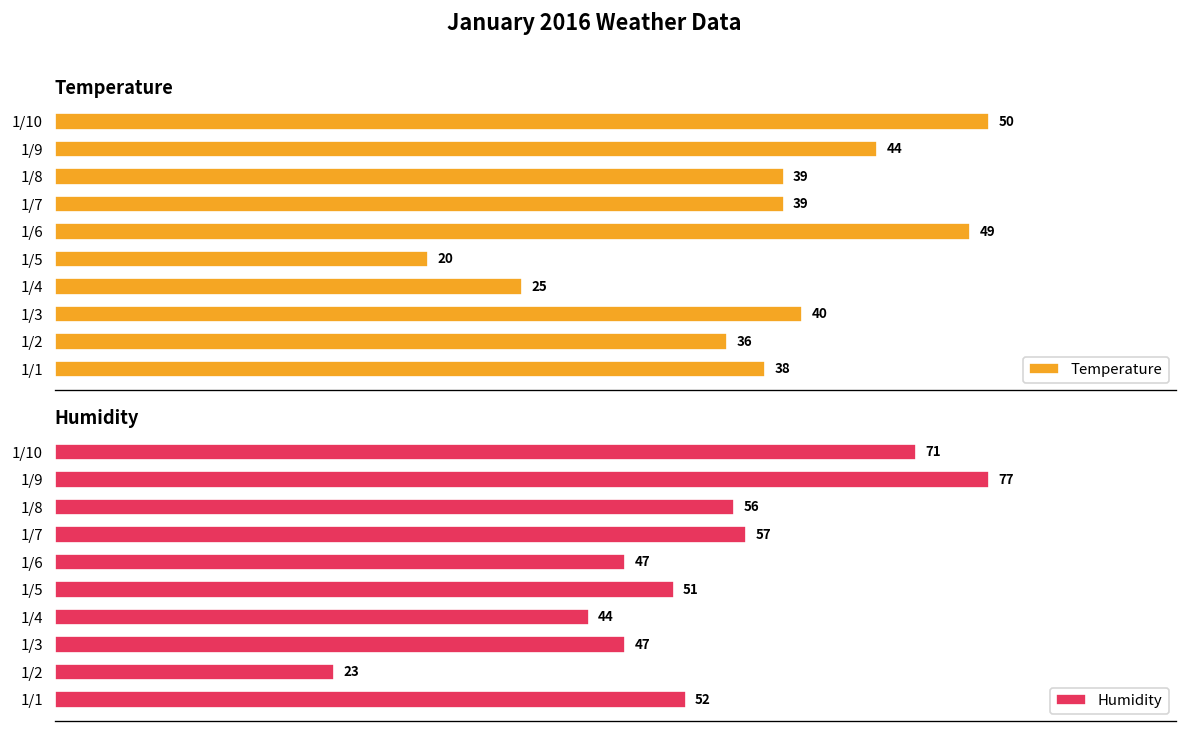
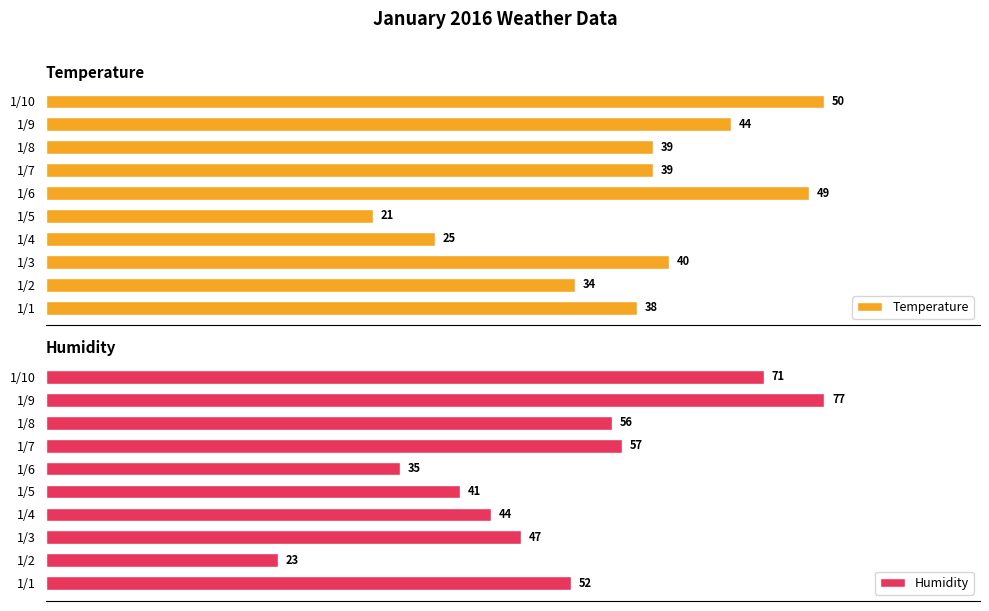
Temperature, 1/5: 20 -> 21
Temperature, 1/2: 36 -> 34
Humidity, 1/6: 47 -> 35
Humidity, 1/5: 51 -> 41
